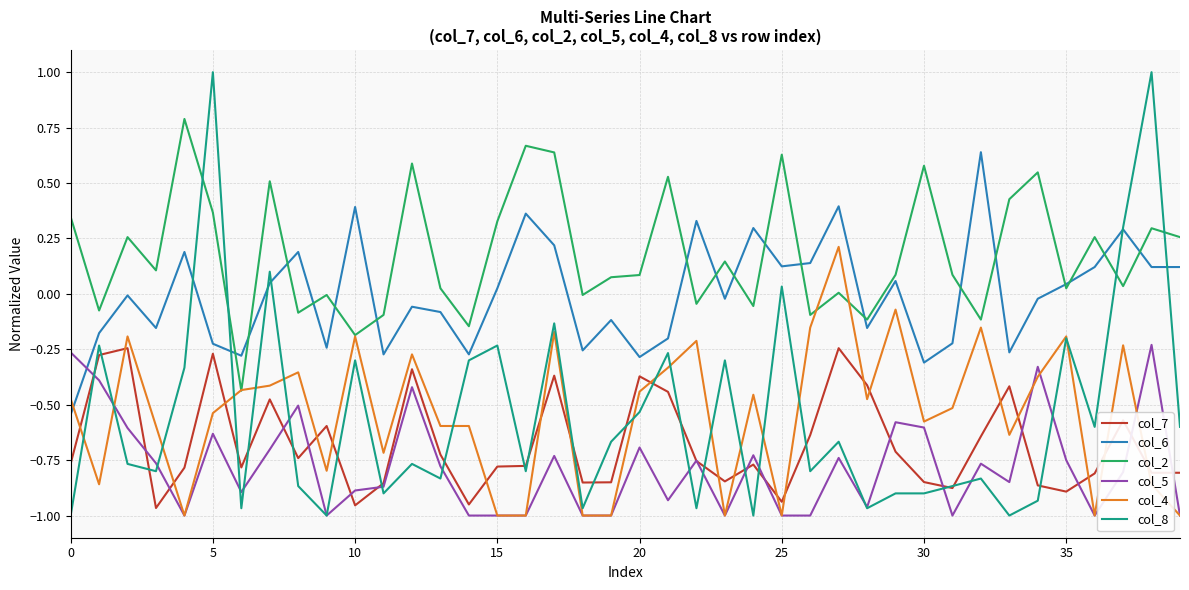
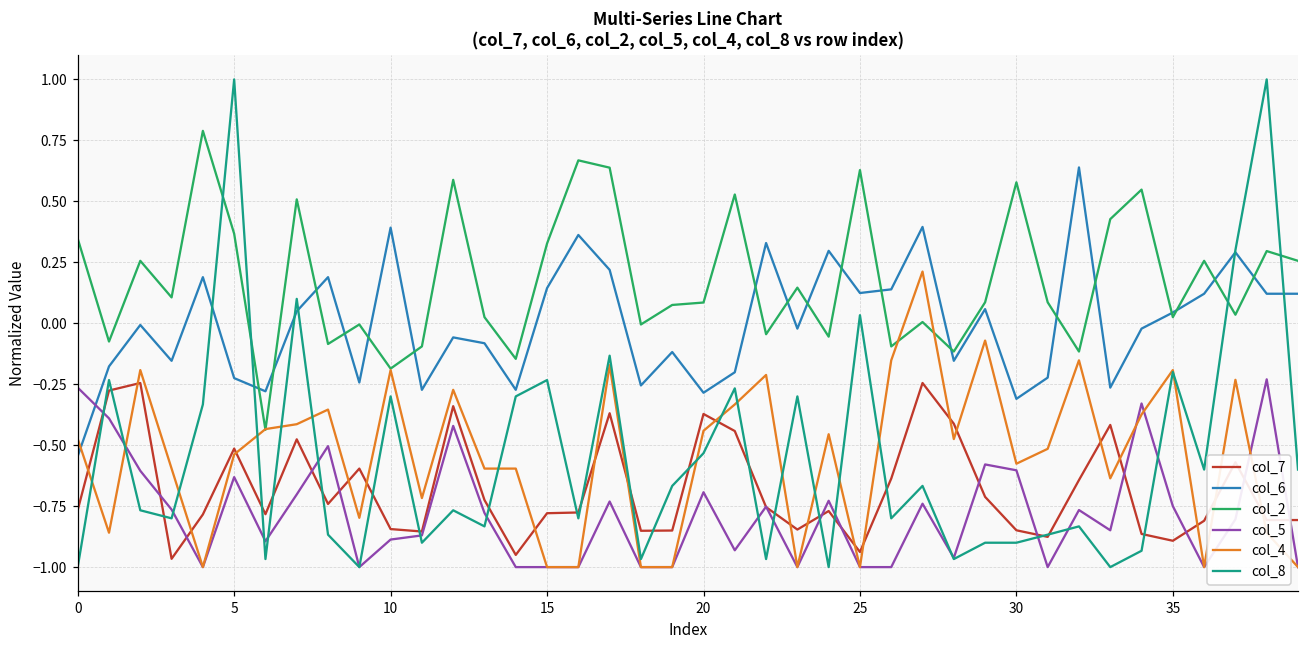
col_7, 5: -0.27 -> -0.51
col_7, 10: -0.95 -> -0.84
col_6, 15: 0.03 -> 0.14
